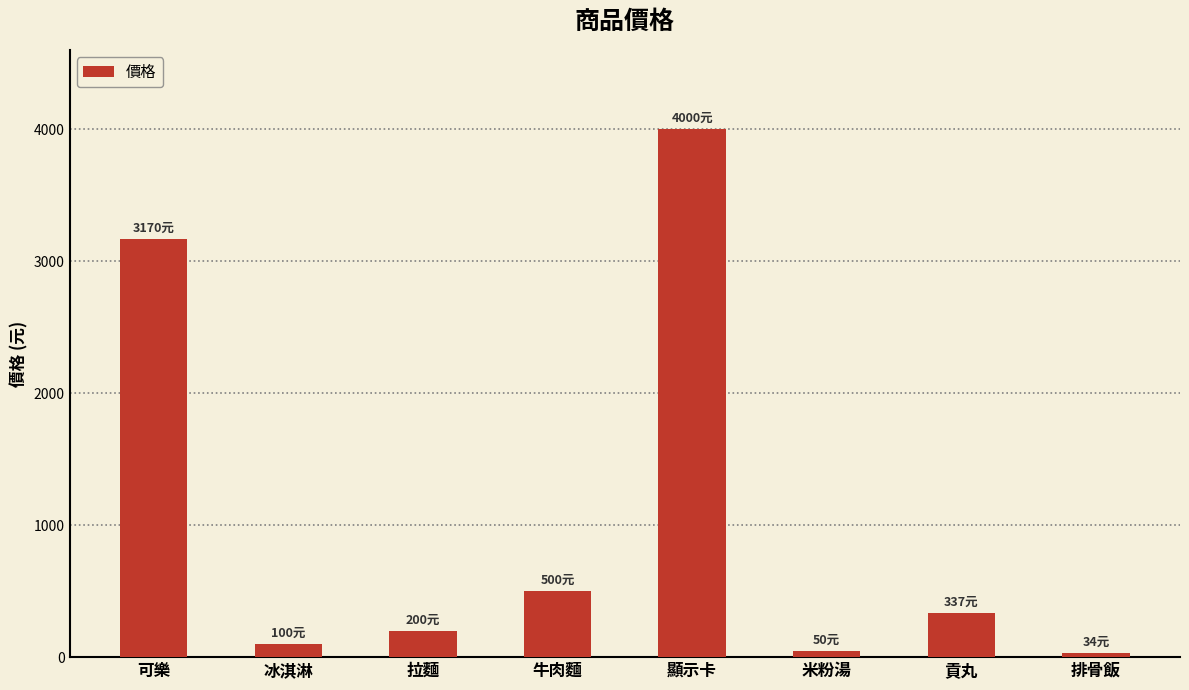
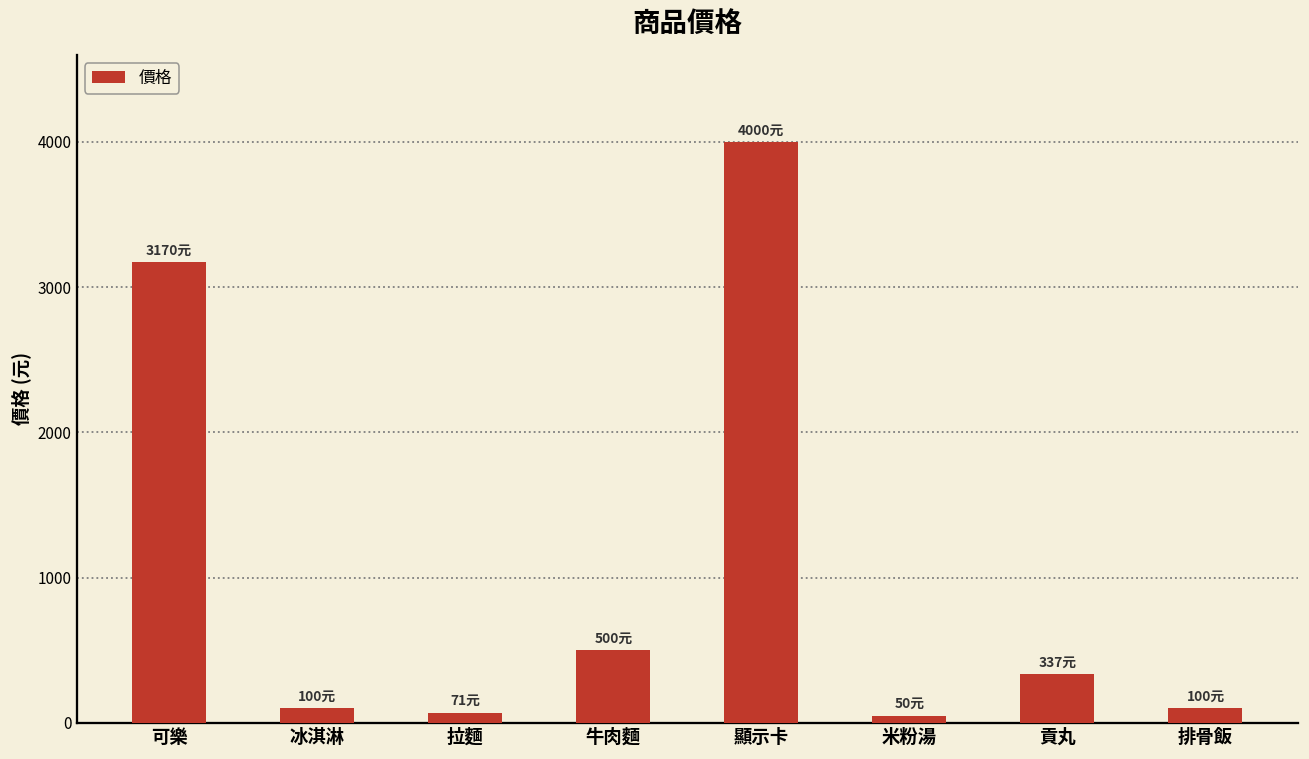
拉麵: 200元 -> 71元
排骨飯: 34元 -> 100元
